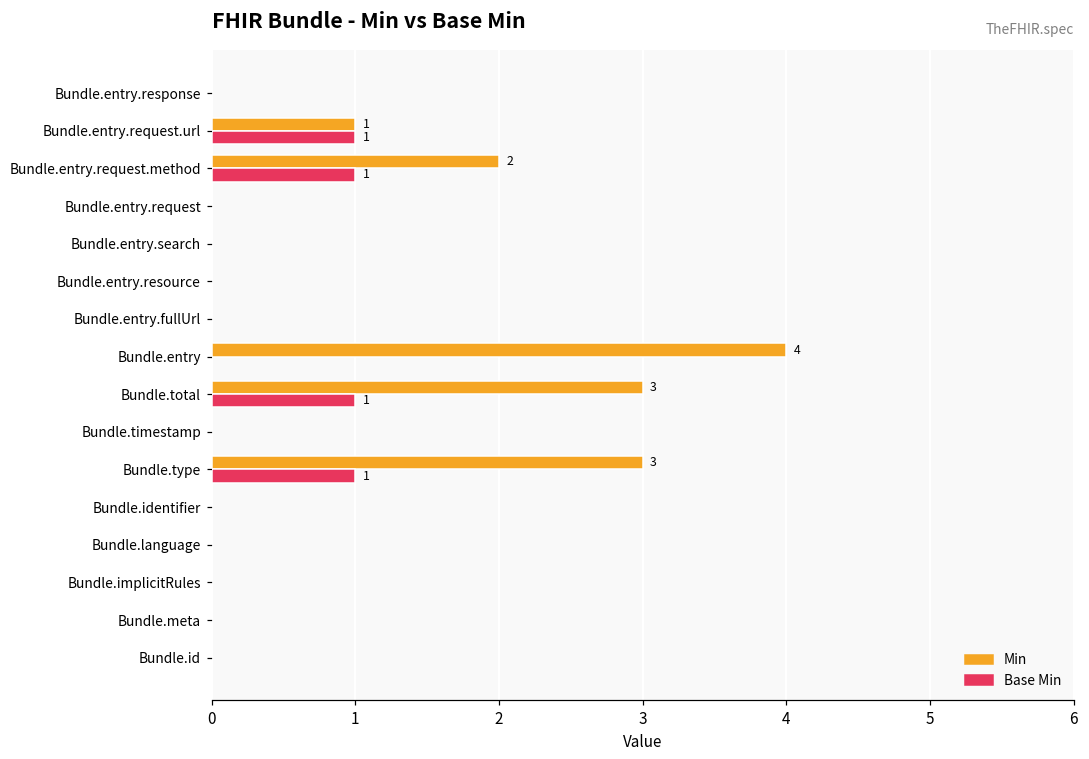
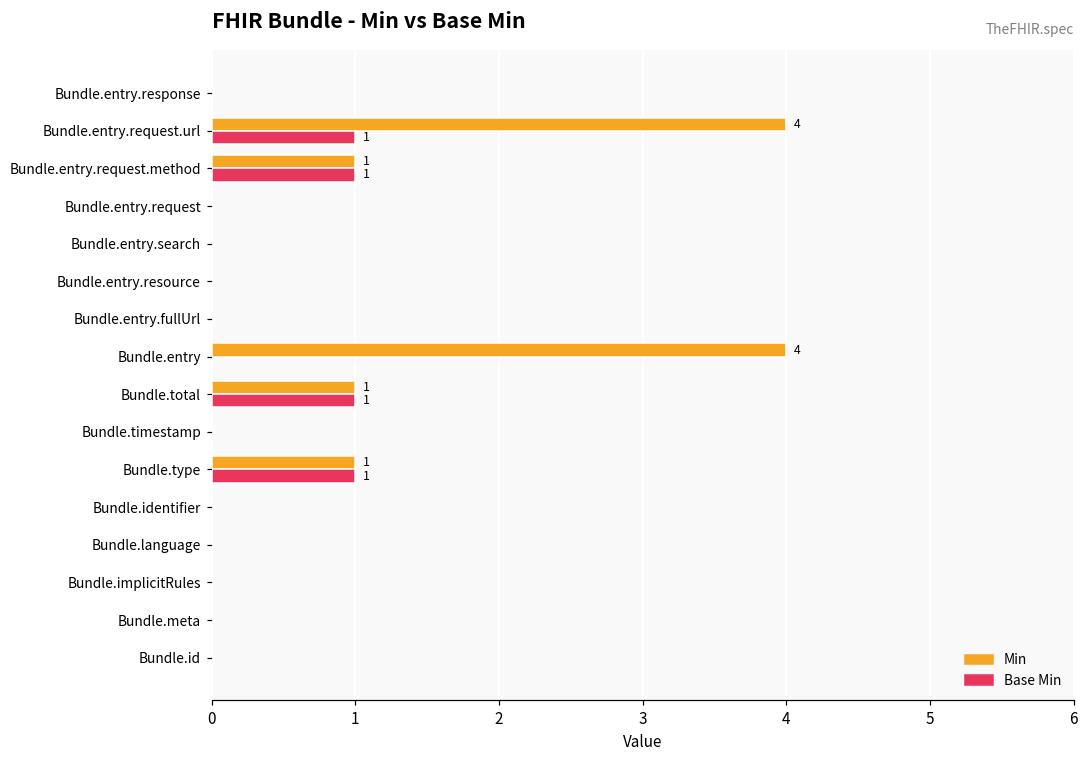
Min, Bundle.entry.request.url: 1 -> 4
Min, Bundle.entry.request.method: 2 -> 1
Min, Bundle.total: 3 -> 1
Min, Bundle.type: 3 -> 1
